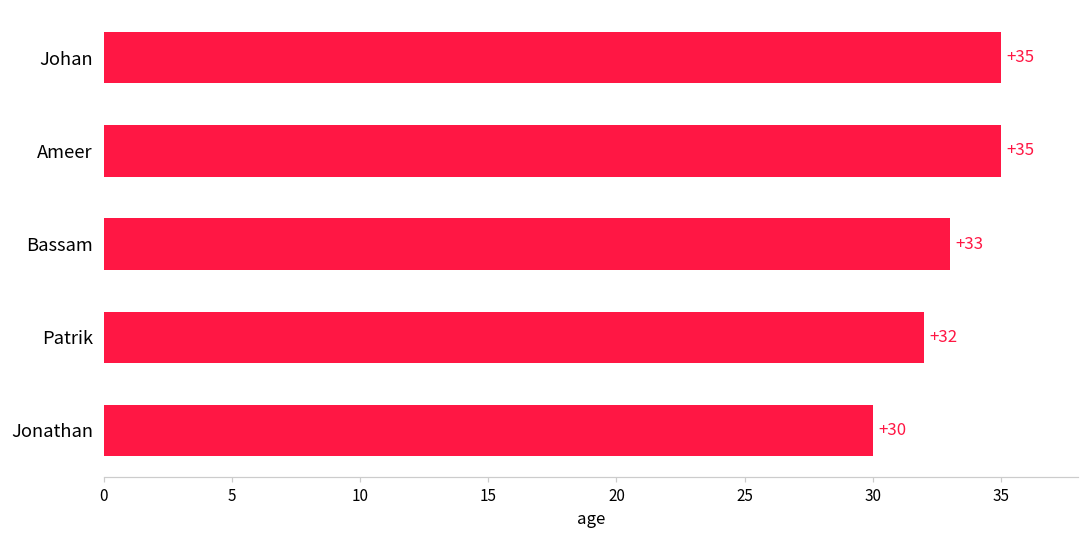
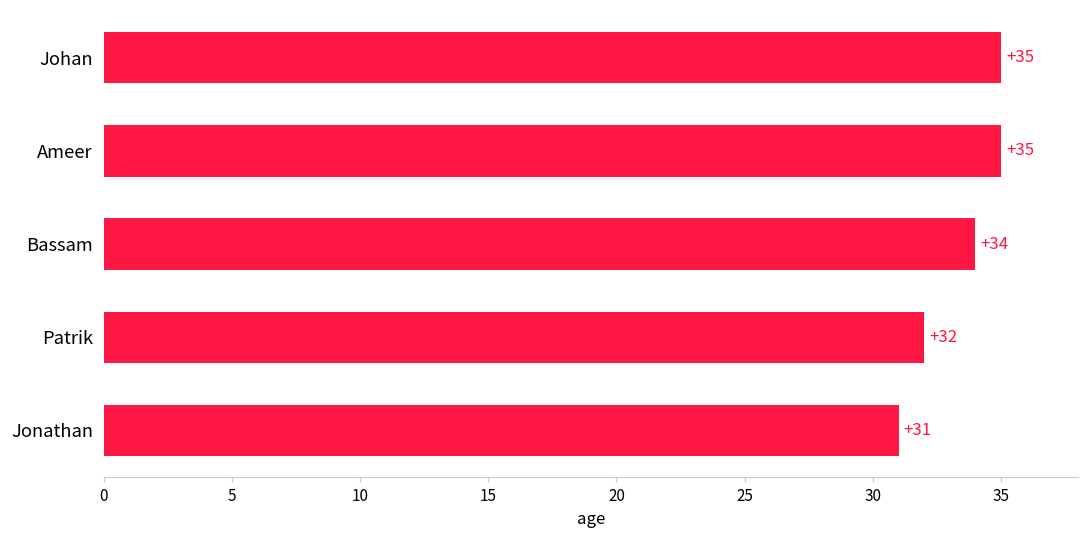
Bassam: +33 -> +34
Jonathan: +30 -> +31
